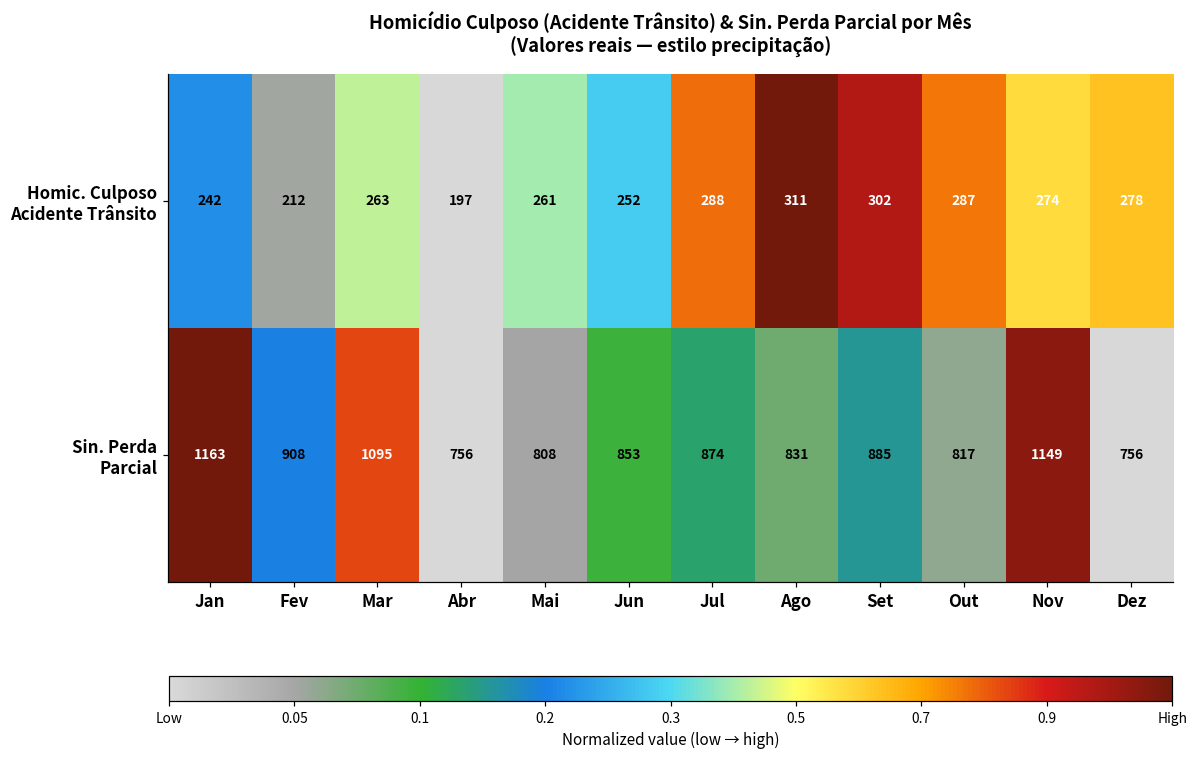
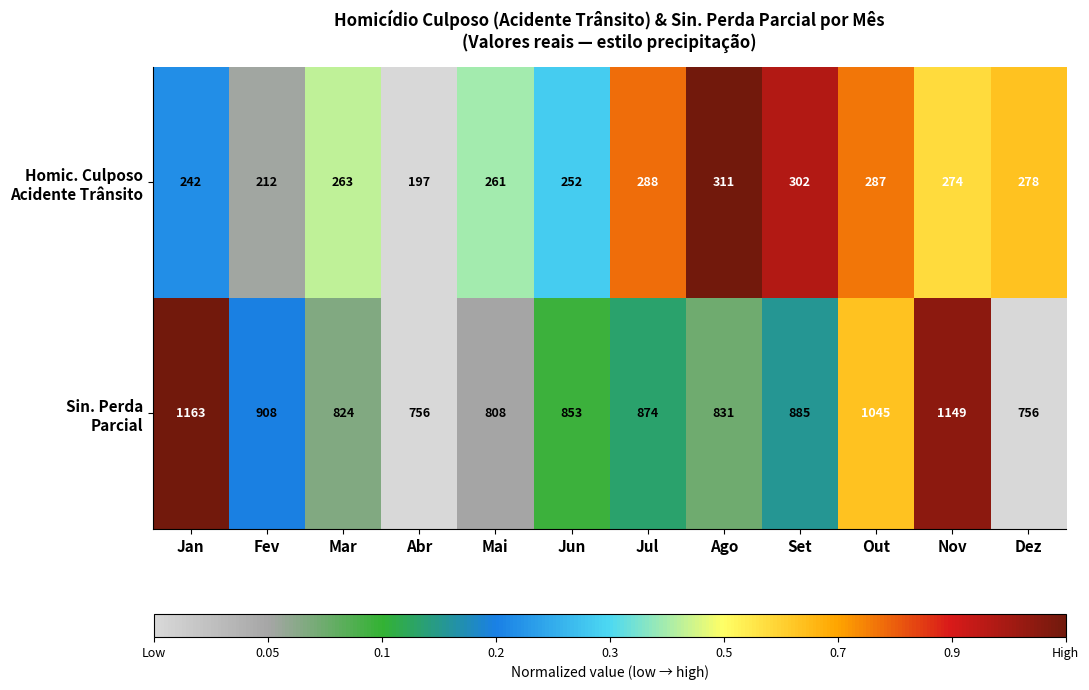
Sin. Perda Parcial, Mar: 1095 -> 824
Sin. Perda Parcial, Out: 817 -> 1045
